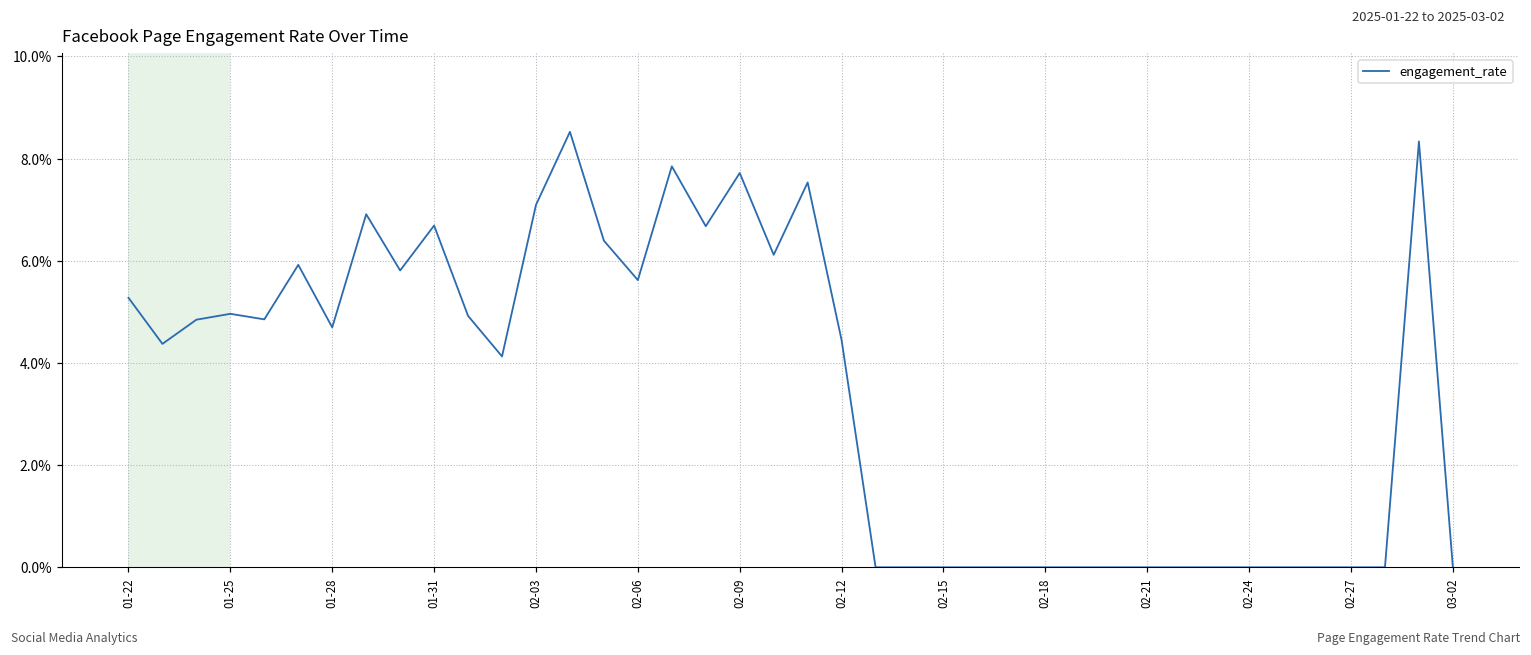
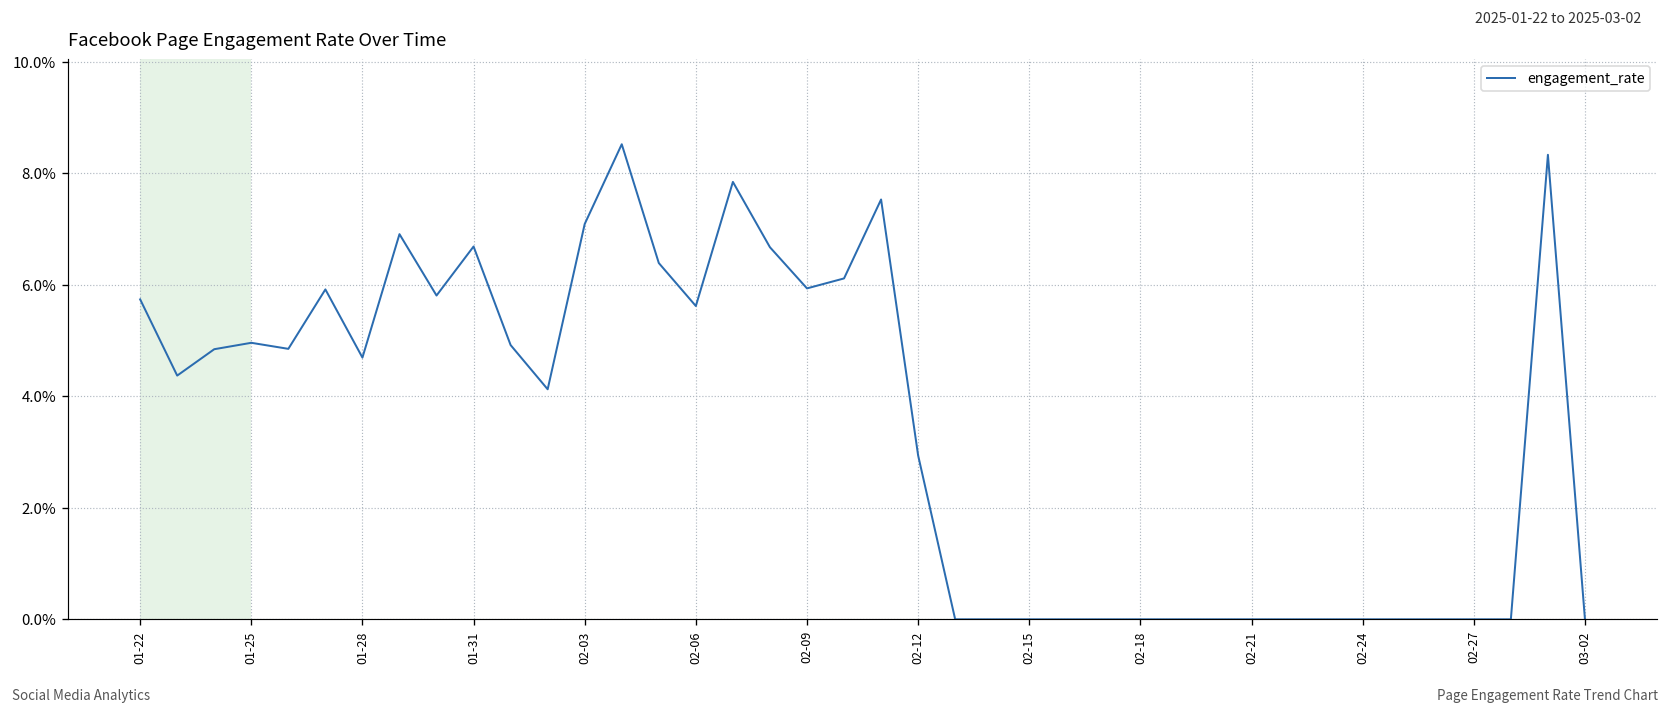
01-22: 5.3% -> 5.7%
02-09: 7.7% -> 5.9%
02-12: 4.4% -> 2.9%
